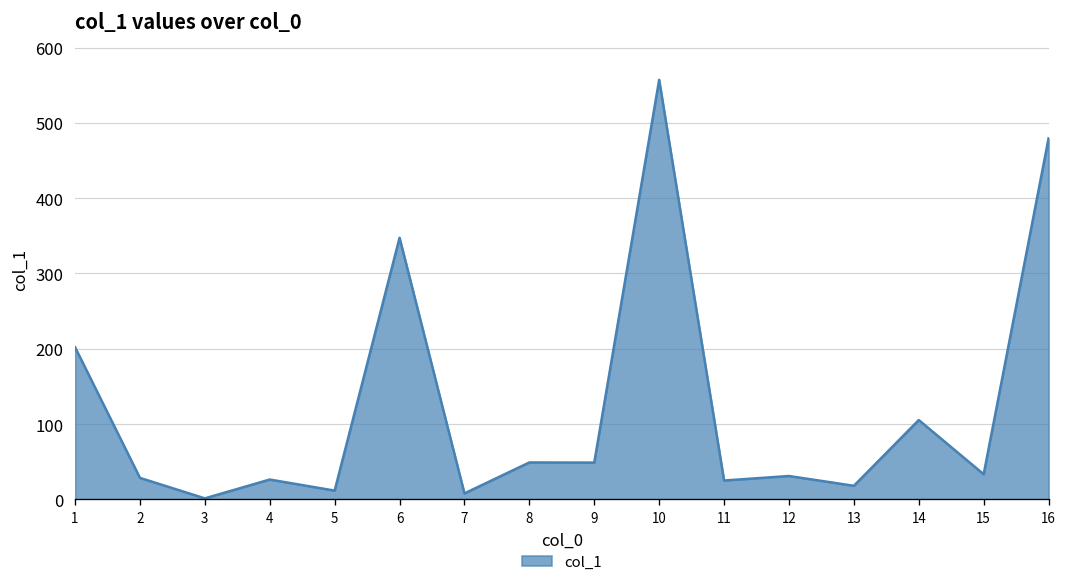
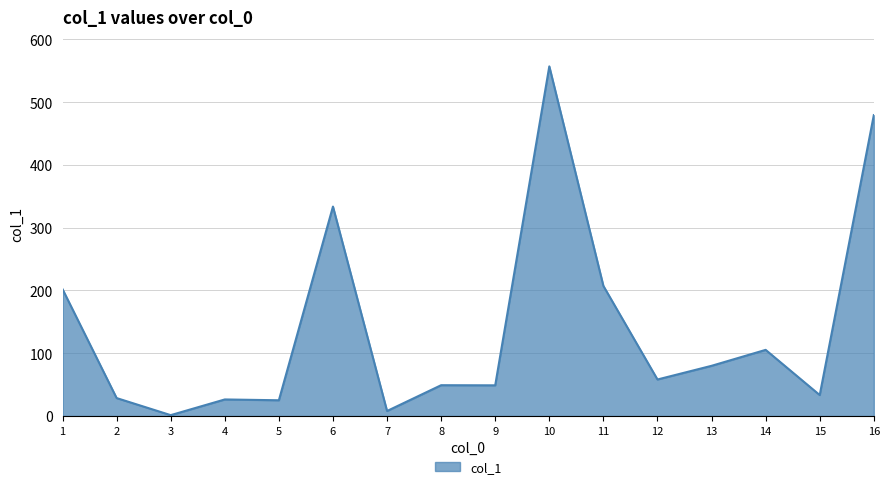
5: 10 -> 30
6: 350 -> 330
11: 30 -> 210
12: 30 -> 60
13: 20 -> 80
